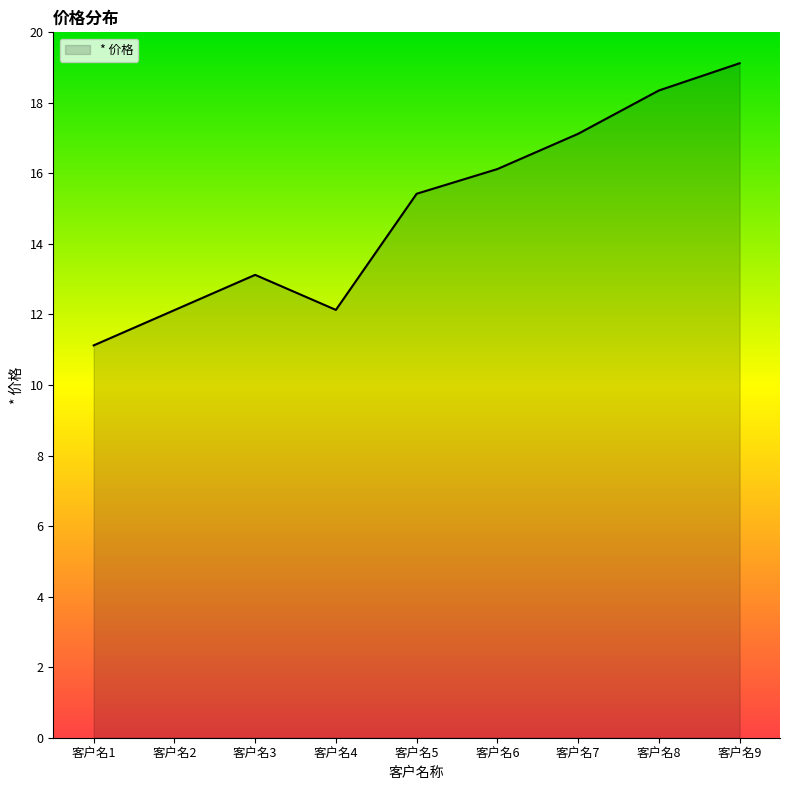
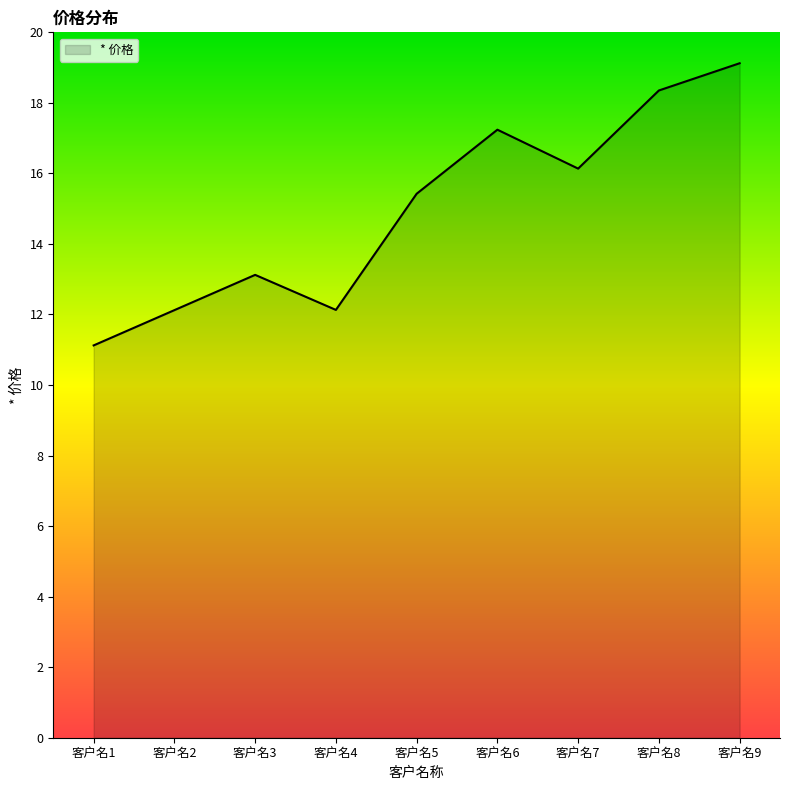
客户名6: 16.1 -> 17.2
客户名7: 17.1 -> 16.1
